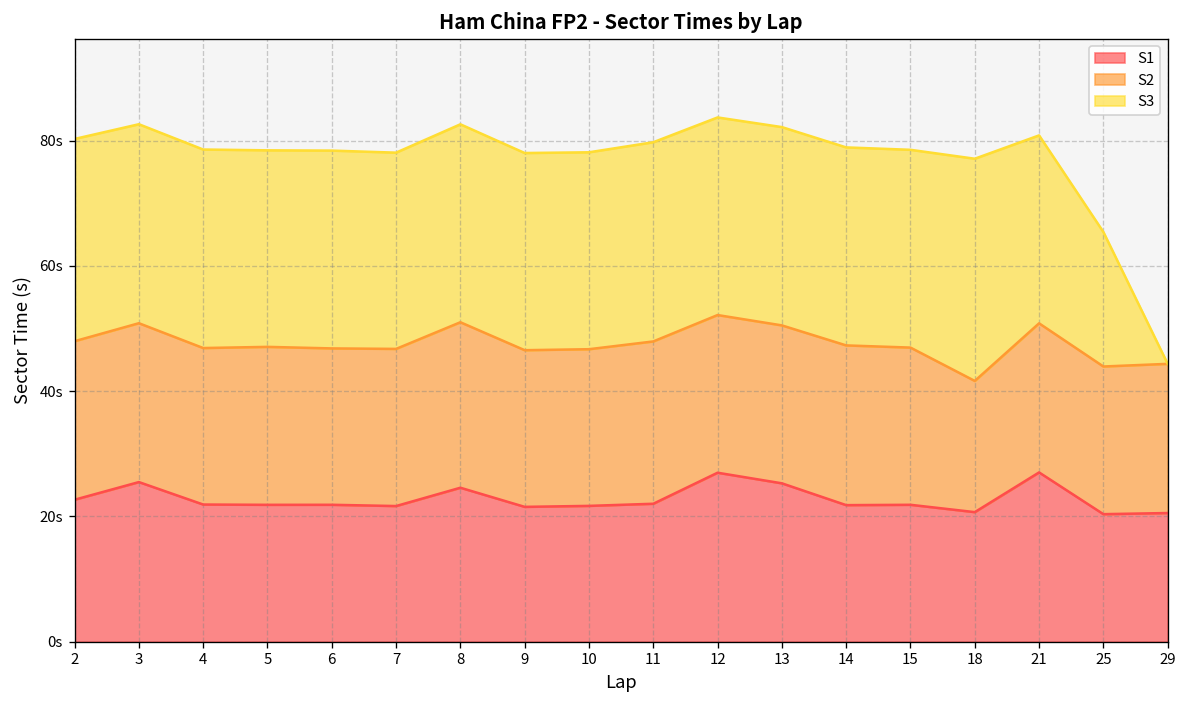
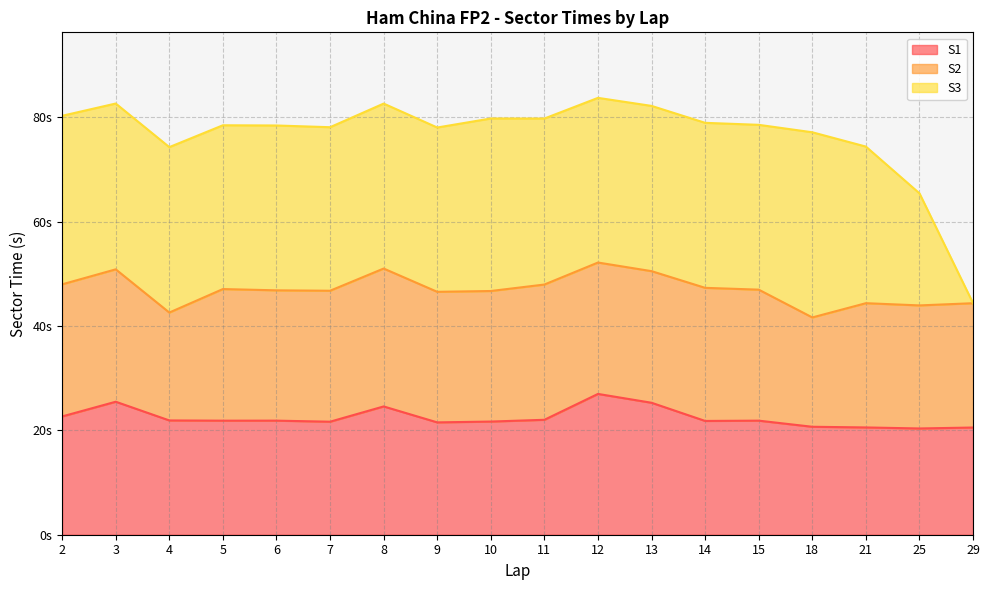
S2, 4: 25s -> 21s
S3, 10: 31s -> 33s
S1, 21: 27s -> 21s
